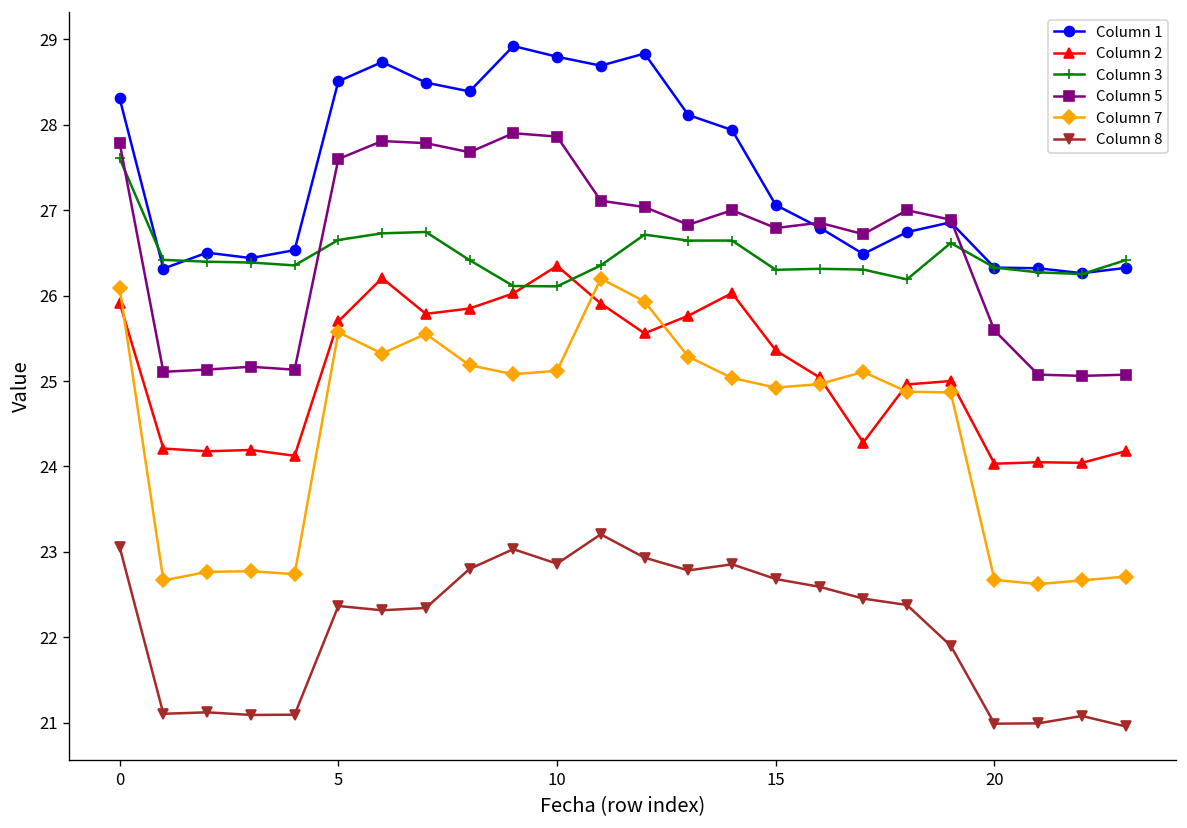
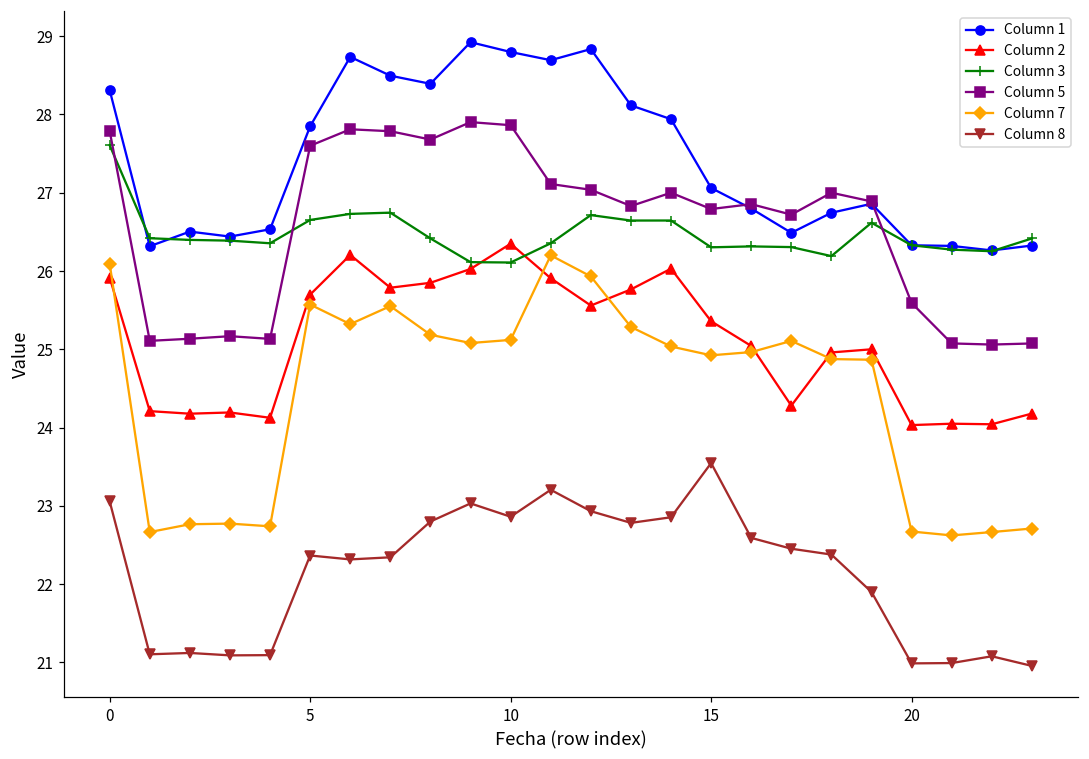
Column 1, 5: 28.5 -> 27.8
Column 8, 15: 22.7 -> 23.5
